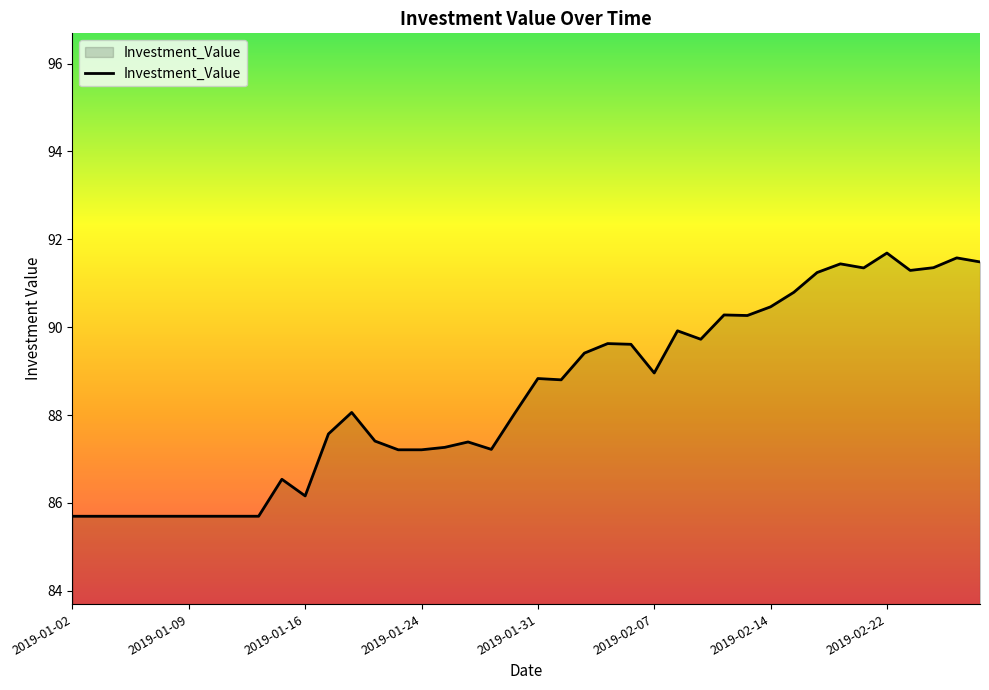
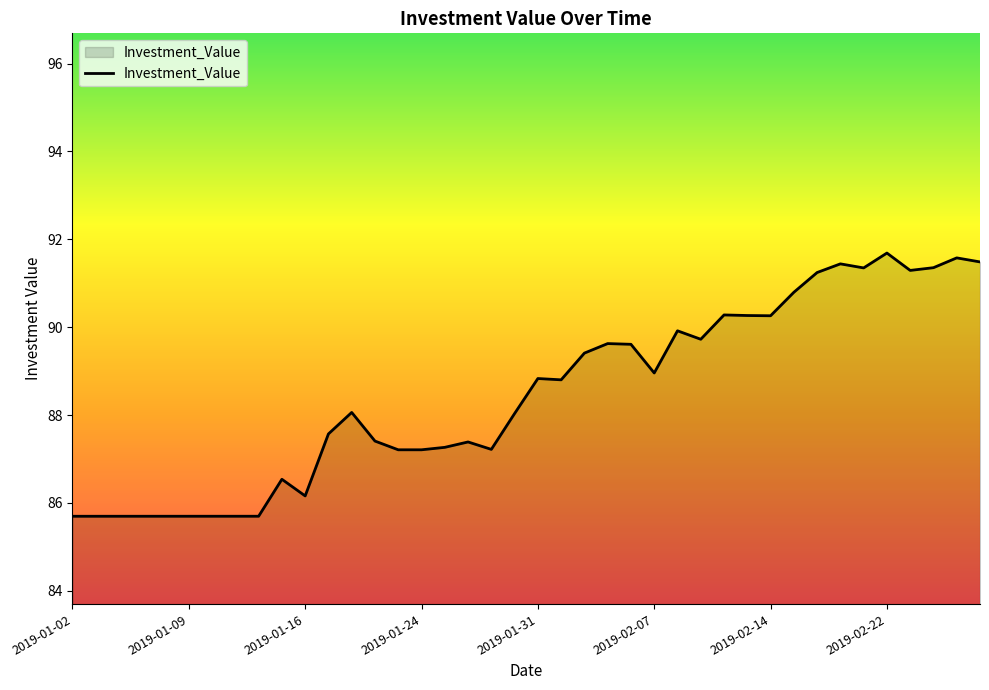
2019-02-14: 90.5 -> 90.3
